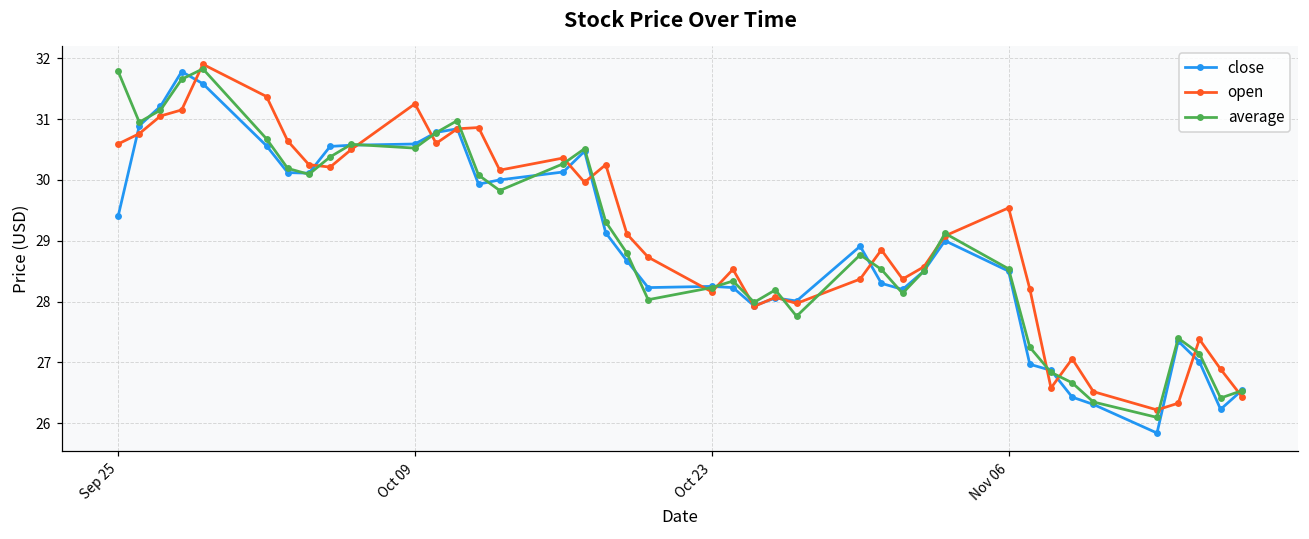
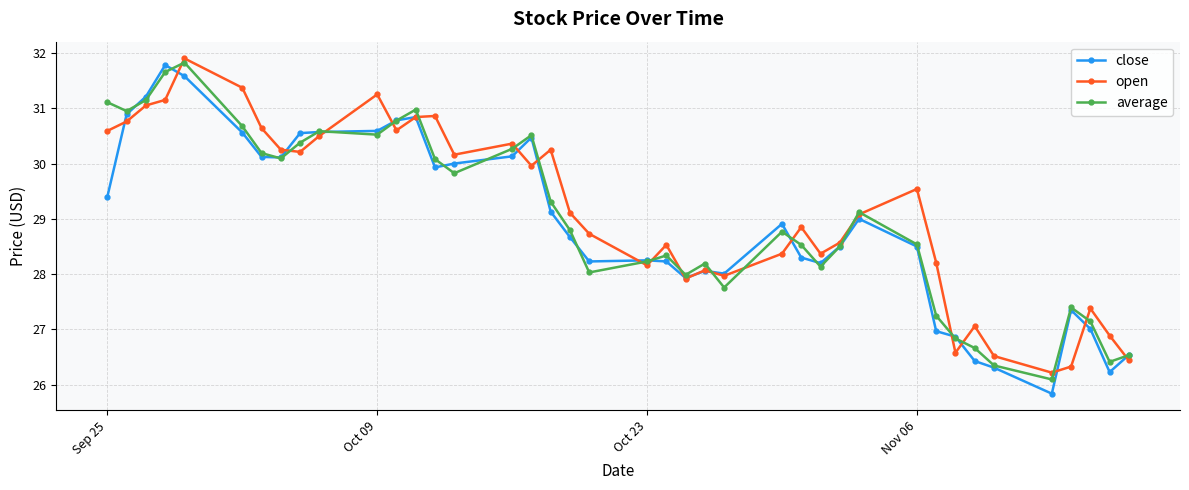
average, Sep 25: 31.8 -> 31.1
